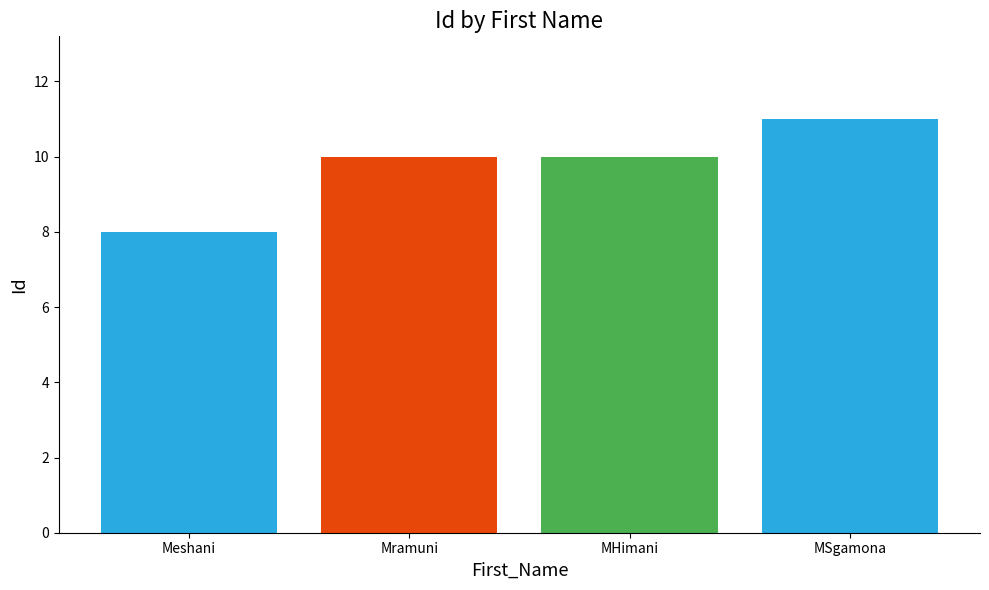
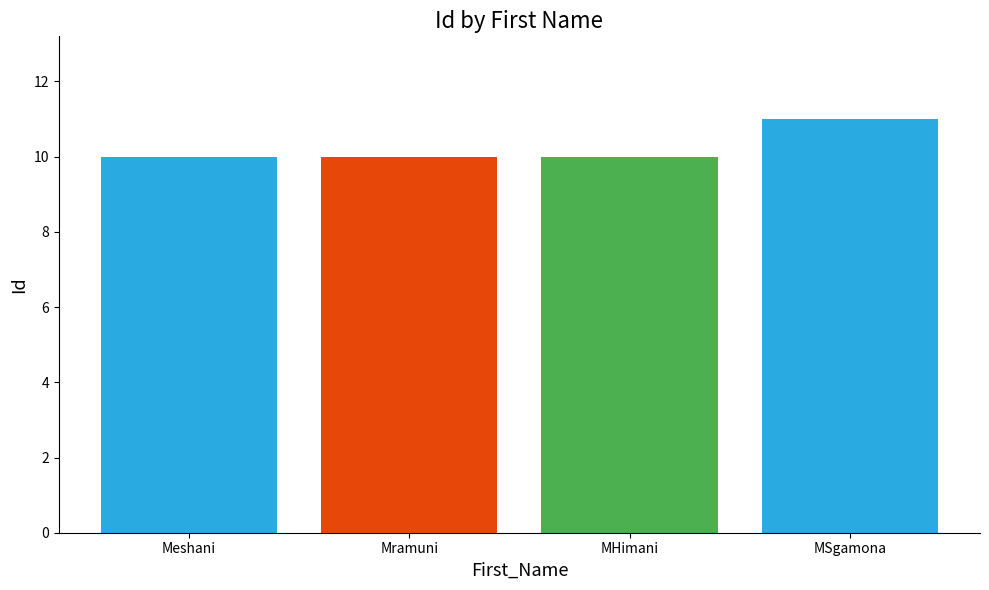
Meshani: 8 -> 10
